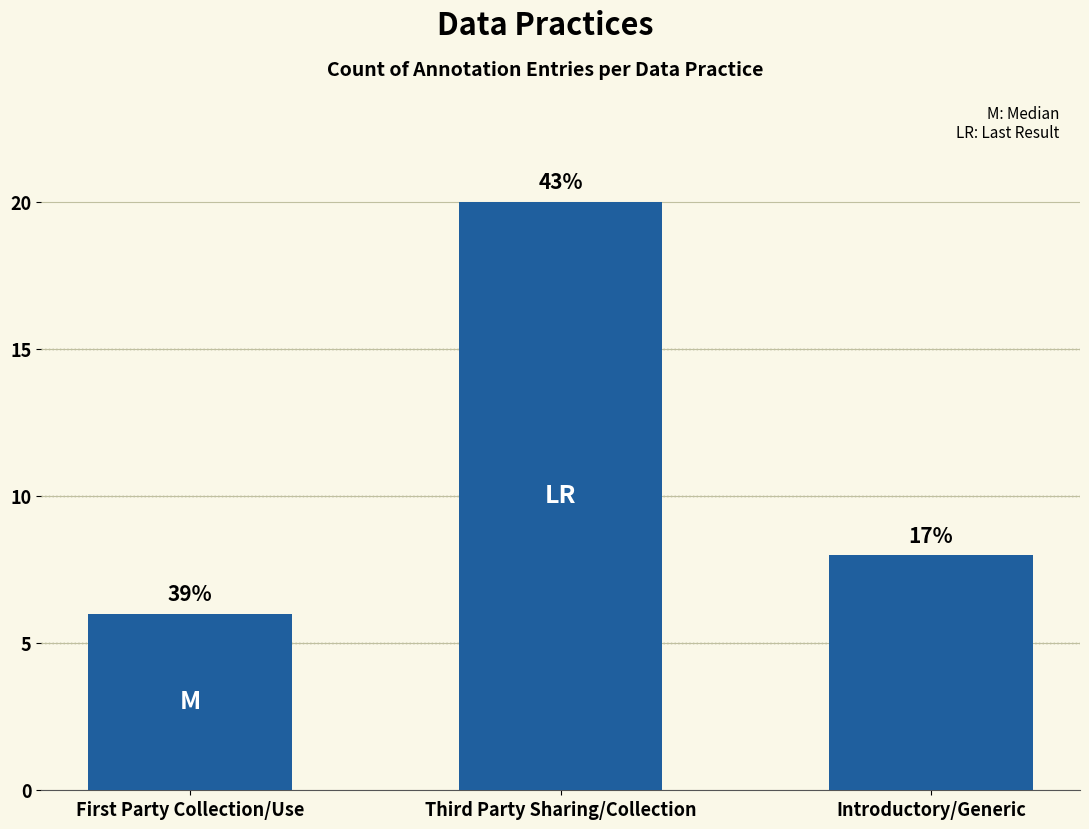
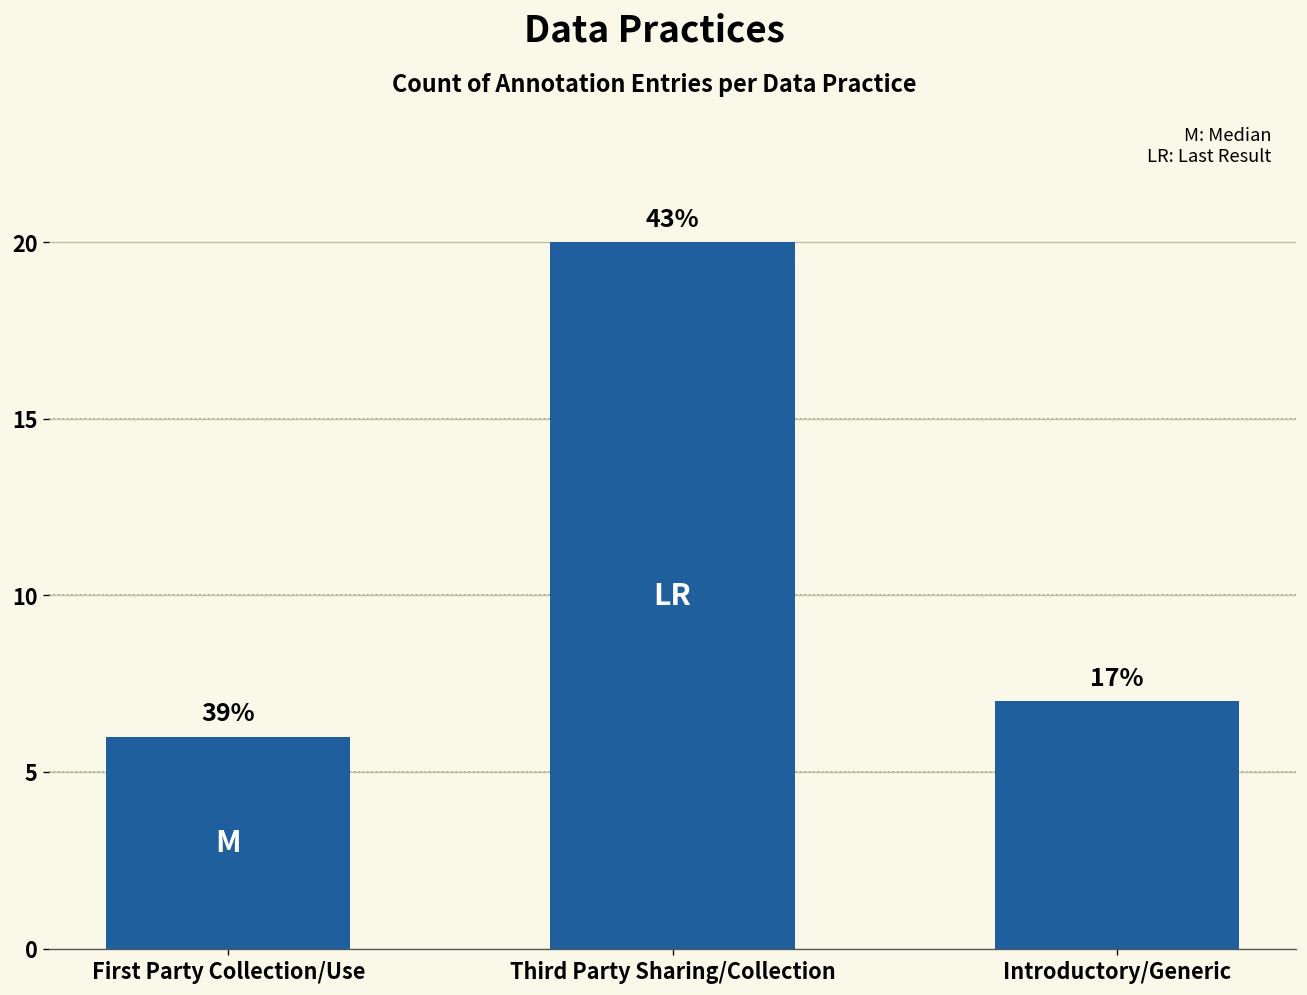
Introductory/Generic: 8 -> 7
